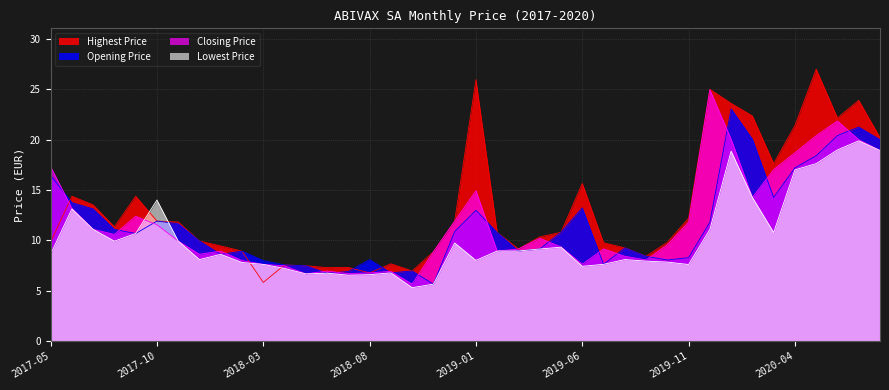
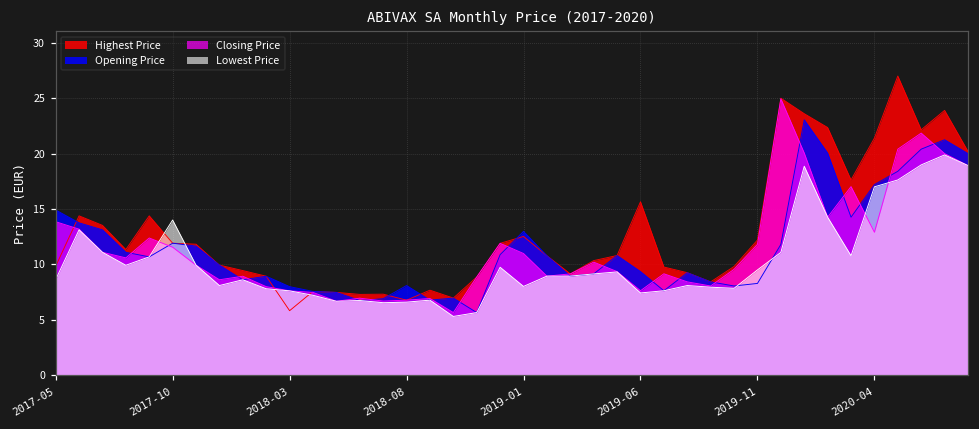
Opening Price, 2017-05: 16.5 -> 14.9
Closing Price, 2017-05: 17.3 -> 13.9
Highest Price, 2019-01: 26.0 -> 12.5
Closing Price, 2019-01: 14.9 -> 11.0
Opening Price, 2019-06: 13.2 -> 9.4
Lowest Price, 2019-11: 7.6 -> 9.5
Closing Price, 2020-04: 18.7 -> 12.9
